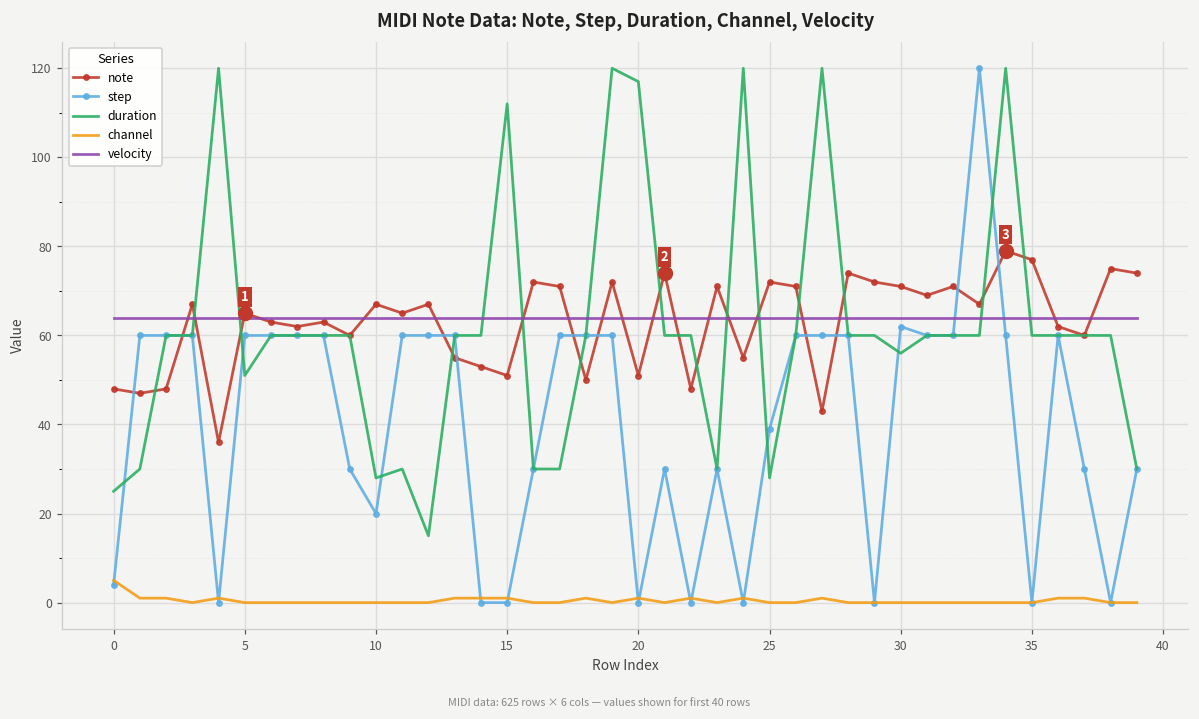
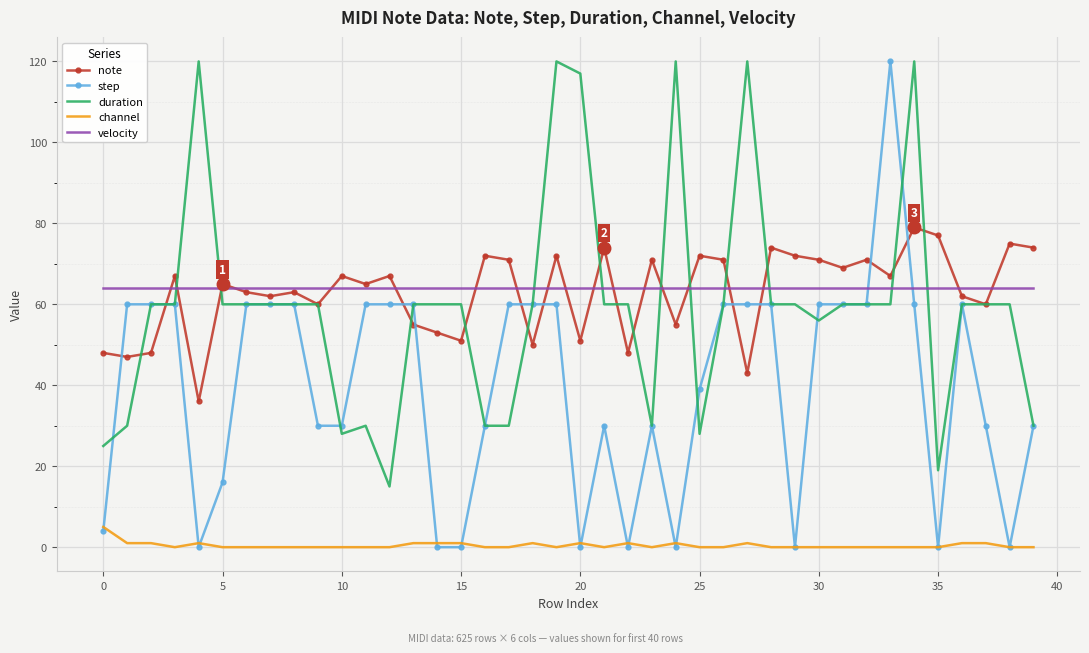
step, 5: 60 -> 16
duration, 5: 51 -> 60
step, 10: 20 -> 30
duration, 15: 112 -> 60
step, 30: 62 -> 60
duration, 35: 60 -> 19
